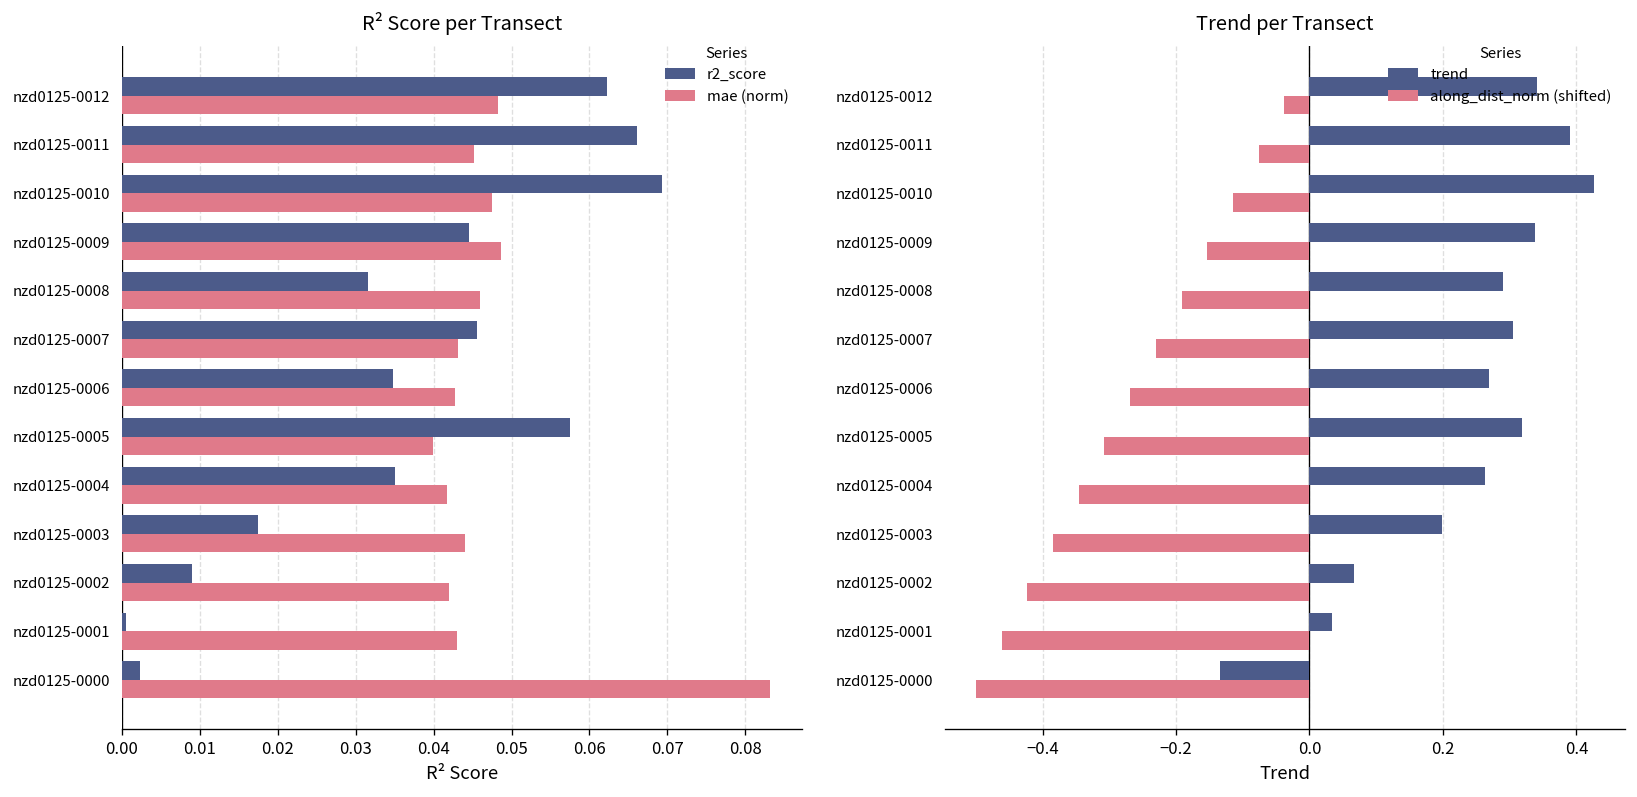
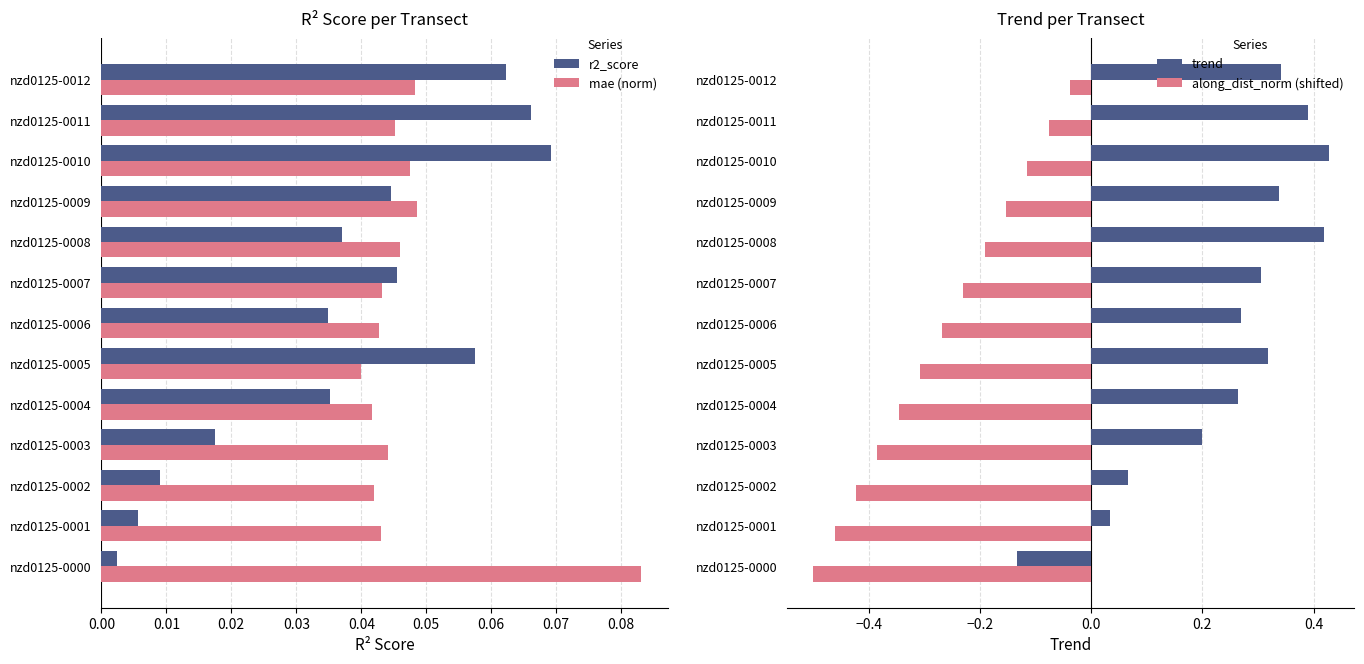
R² Score per Transect, r2_score, nzd0125-0008: 0.032 -> 0.037
R² Score per Transect, r2_score, nzd0125-0001: 0.001 -> 0.006
Trend per Transect, trend, nzd0125-0008: 0.29 -> 0.42
